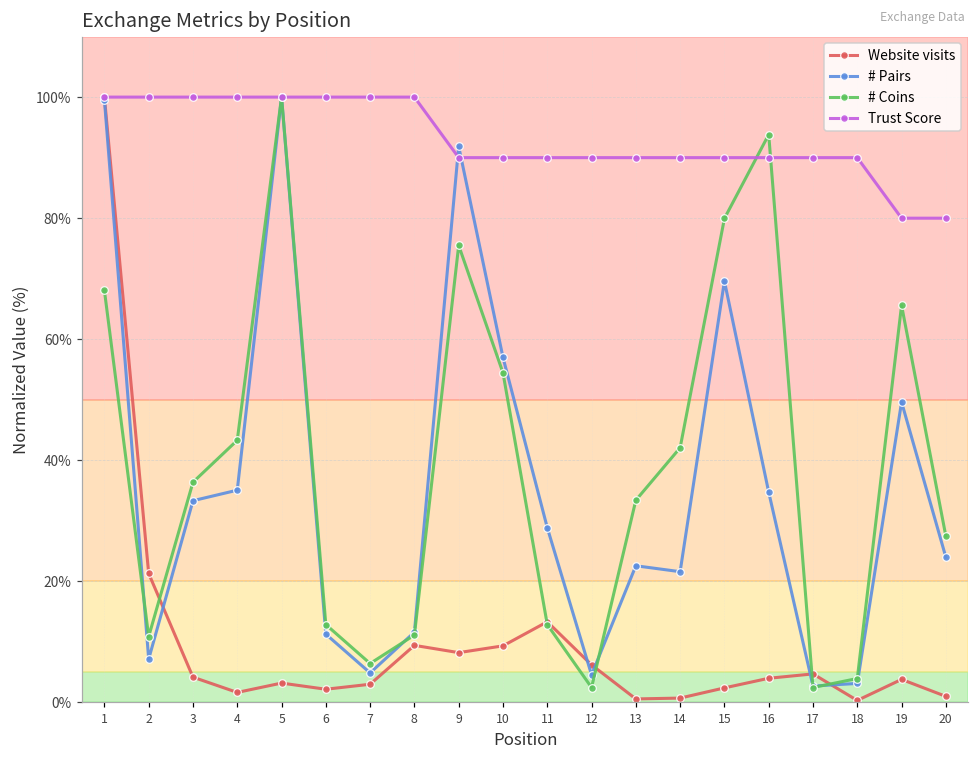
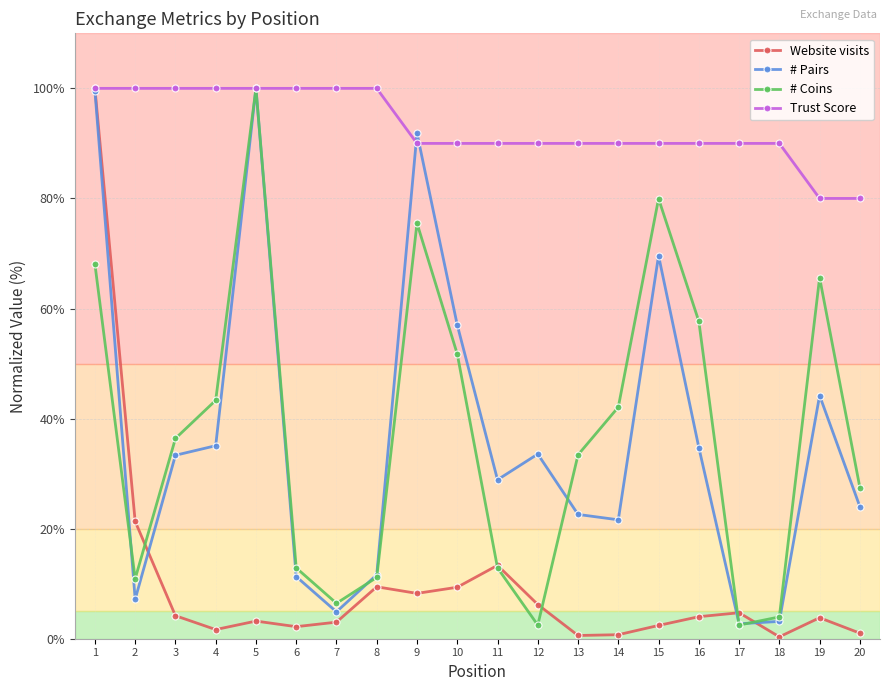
# Coins, 10: 54% -> 52%
# Pairs, 12: 5% -> 34%
# Coins, 16: 94% -> 58%
# Pairs, 19: 50% -> 44%
